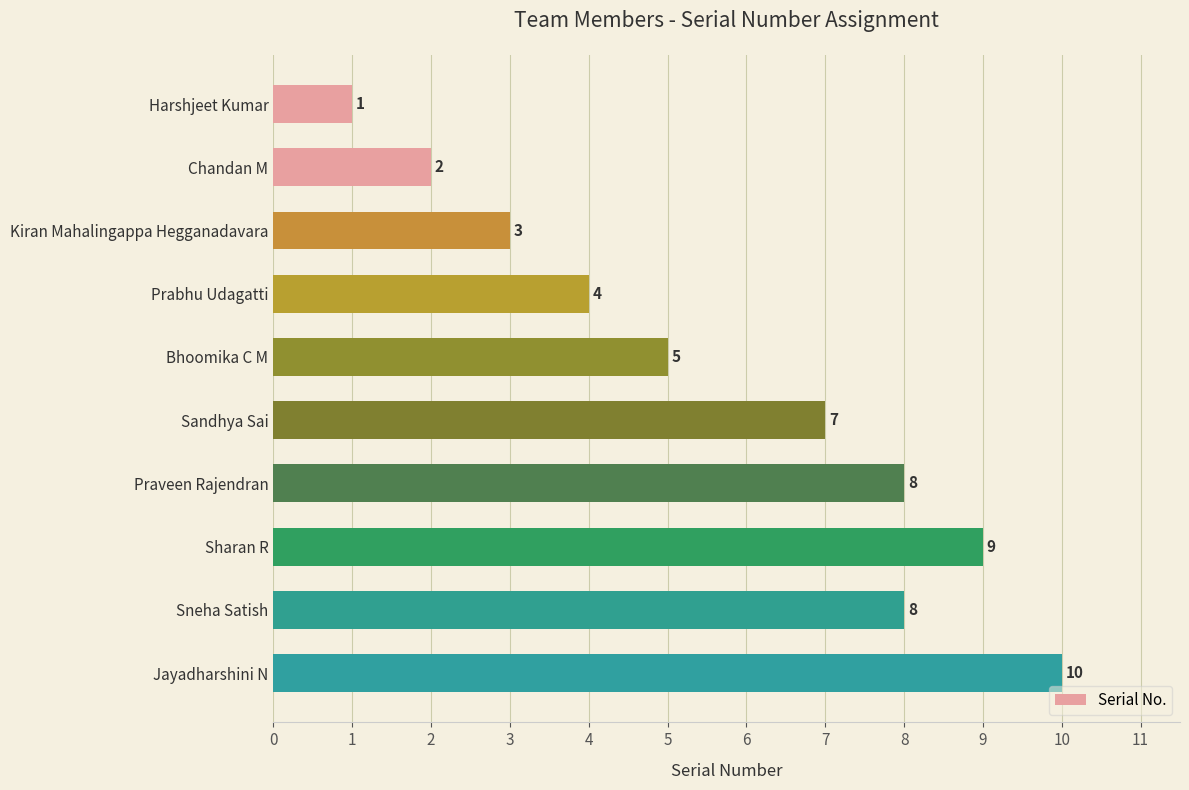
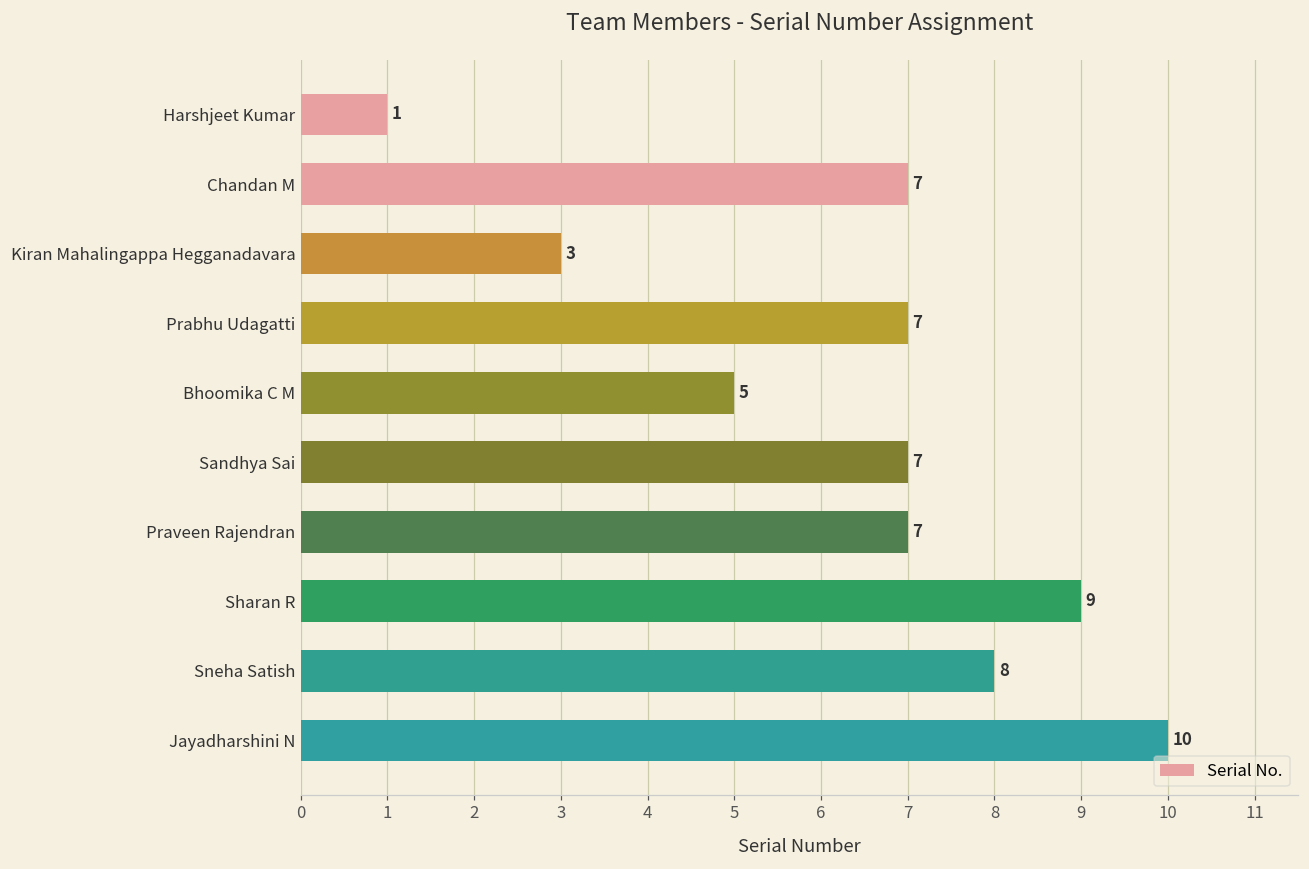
Chandan M: 2 -> 7
Prabhu Udagatti: 4 -> 7
Praveen Rajendran: 8 -> 7
